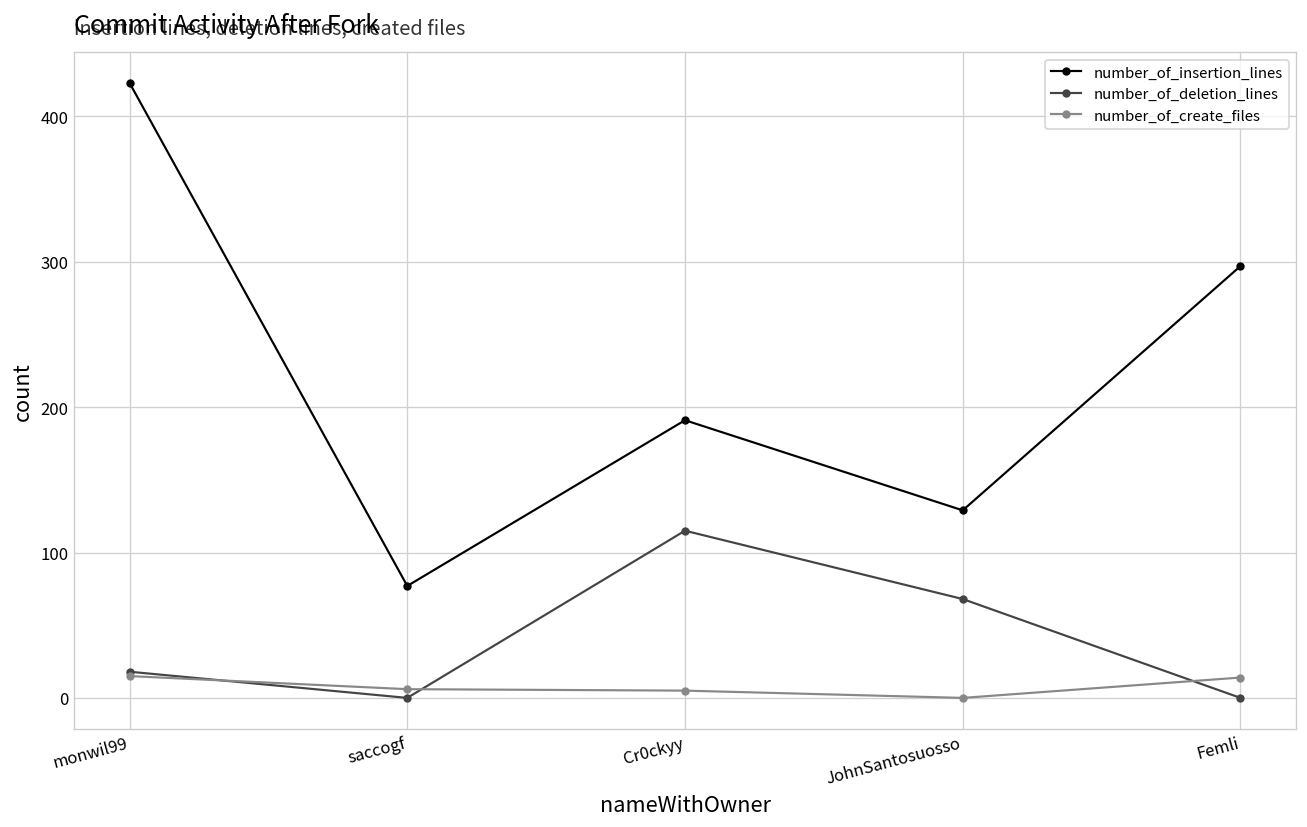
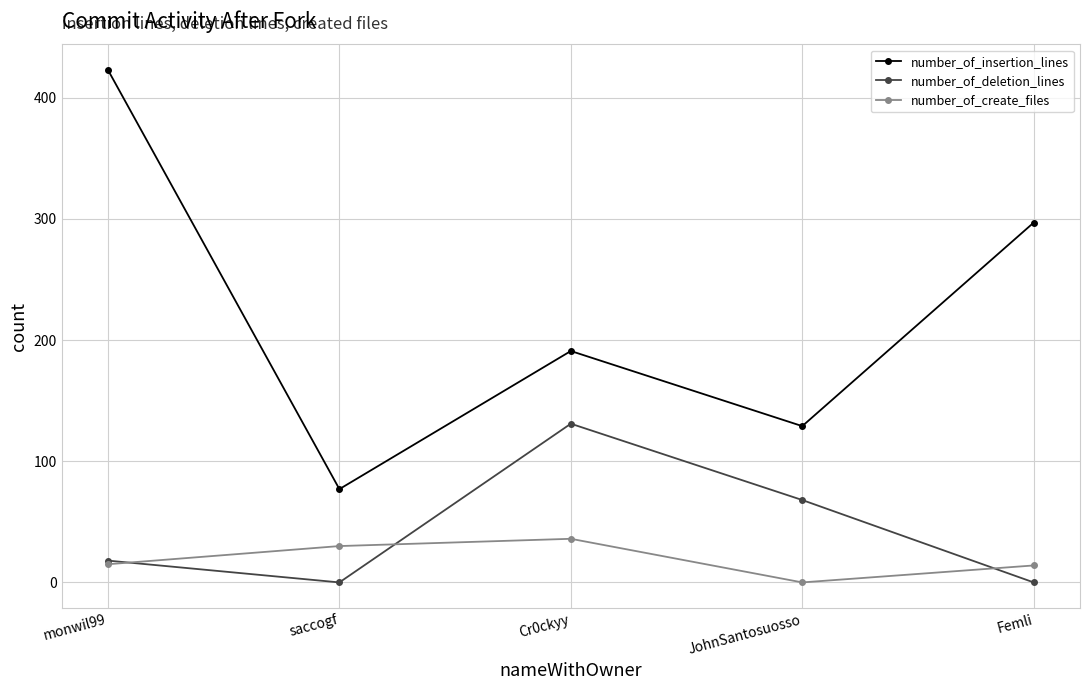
number_of_create_files, saccogf: 6 -> 30
number_of_deletion_lines, Cr0ckyy: 115 -> 131
number_of_create_files, Cr0ckyy: 5 -> 36
